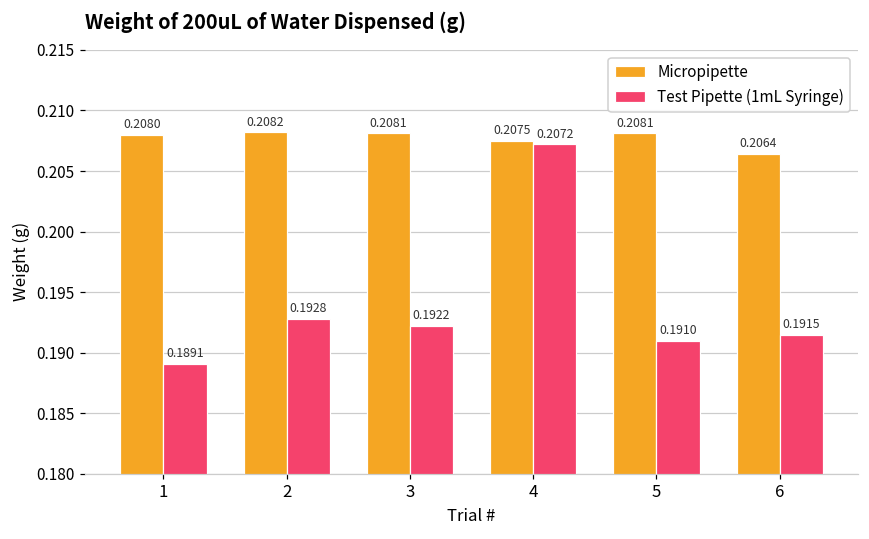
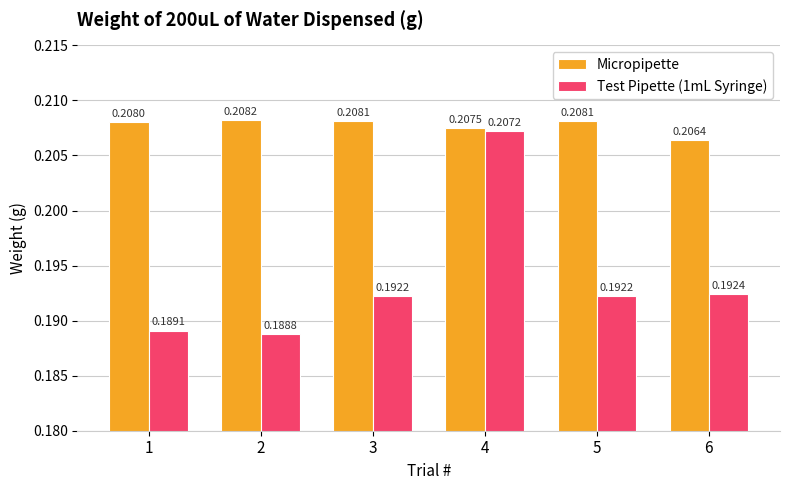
Test Pipette (1mL Syringe), 2: 0.1928 -> 0.1888
Test Pipette (1mL Syringe), 5: 0.1910 -> 0.1922
Test Pipette (1mL Syringe), 6: 0.1915 -> 0.1924
